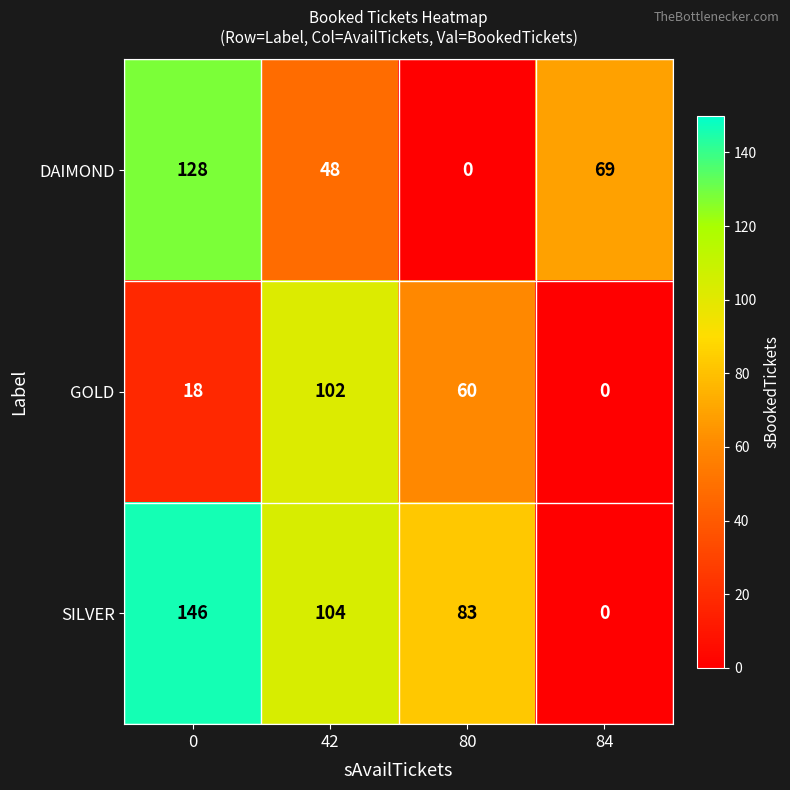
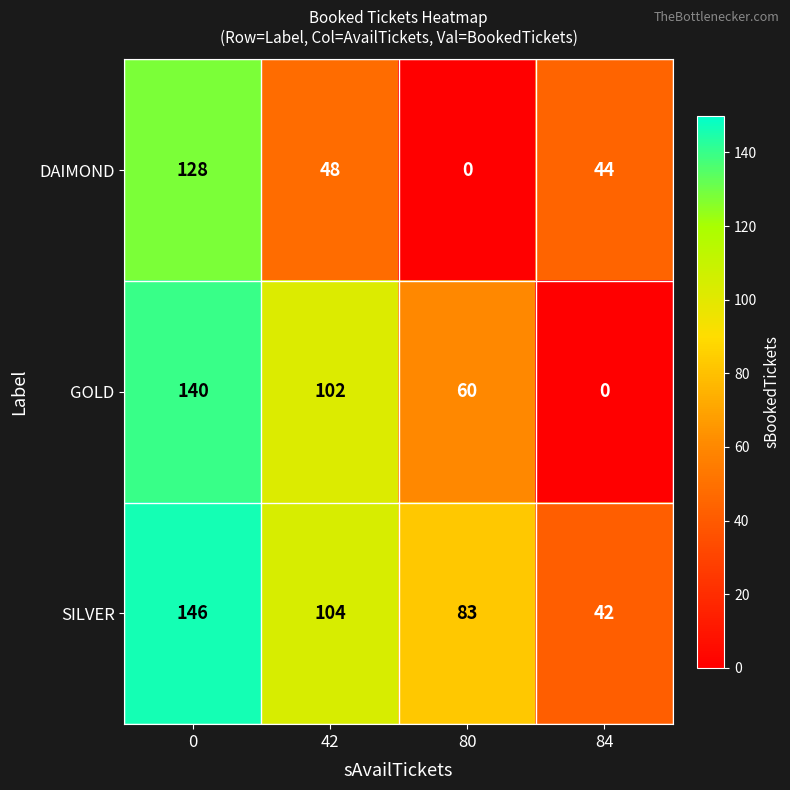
DAIMOND, 84: 69 -> 44
GOLD, 0: 18 -> 140
SILVER, 84: 0 -> 42
